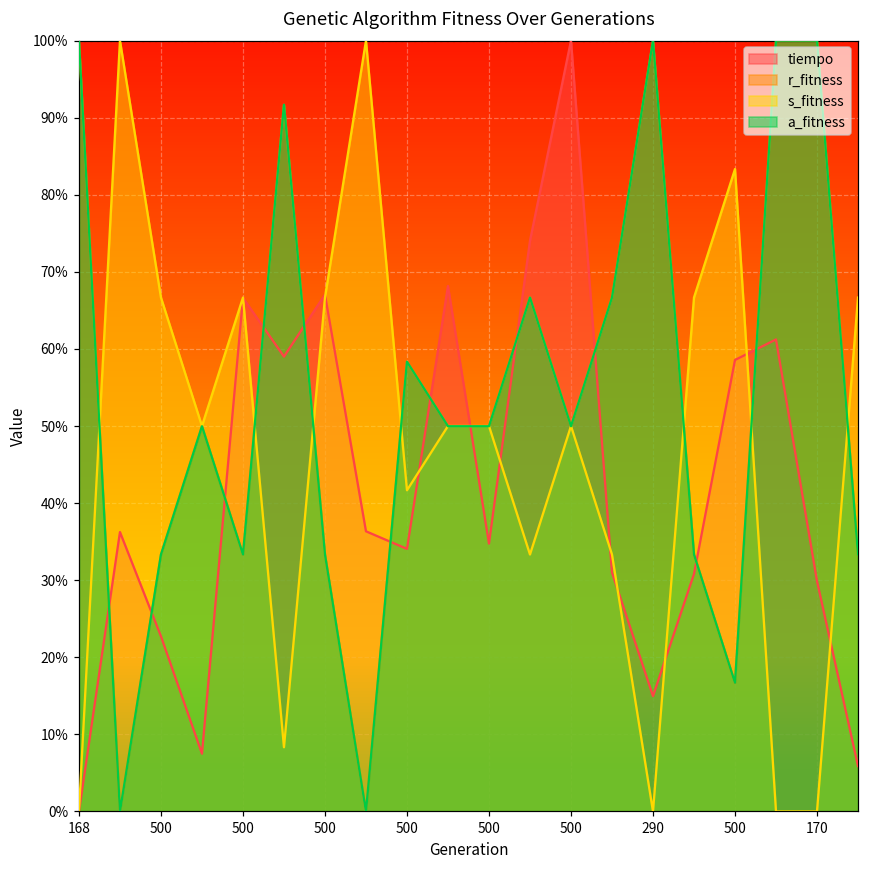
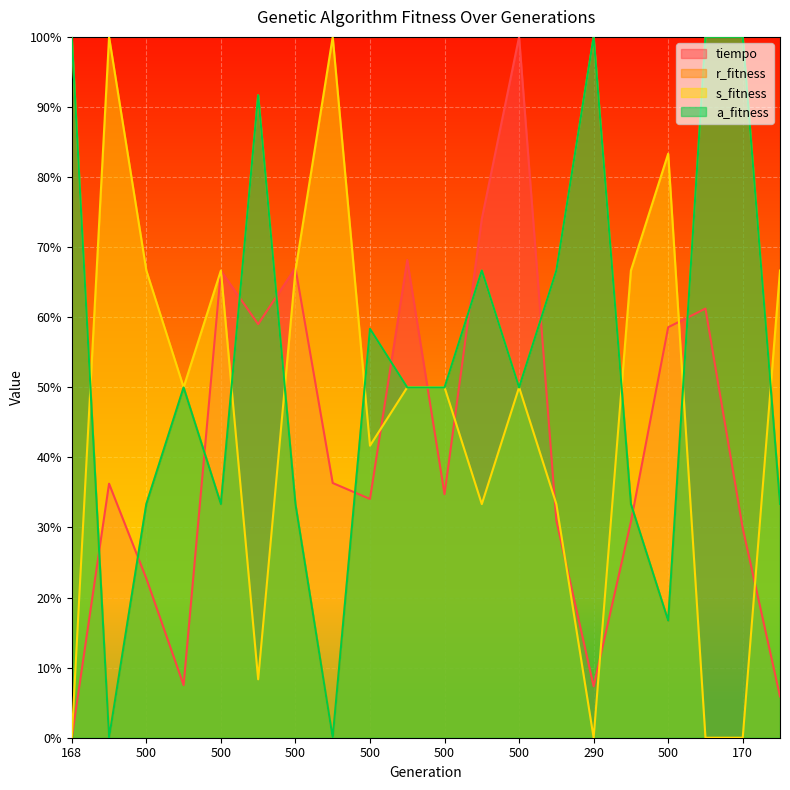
tiempo, 290: 15% -> 7%
